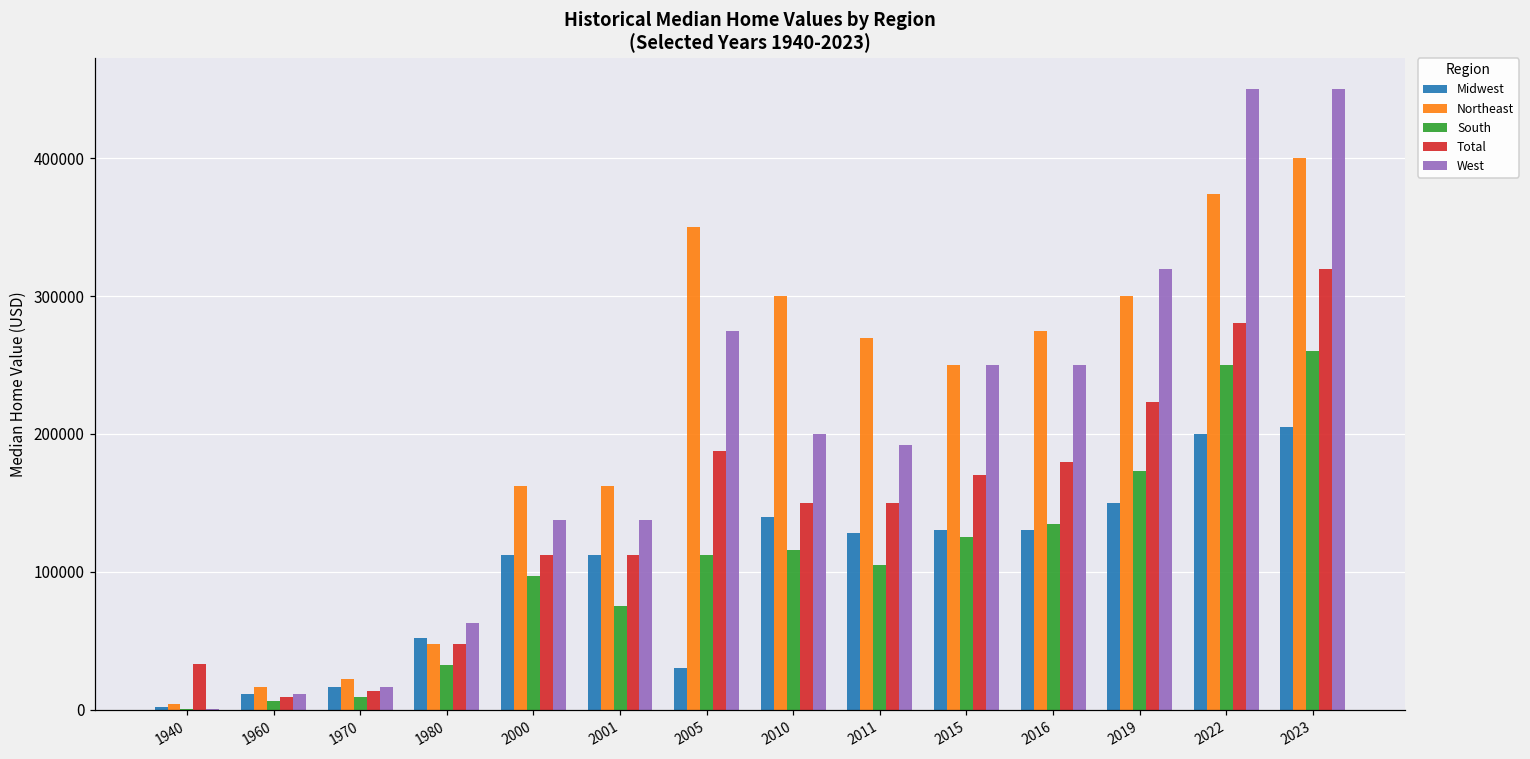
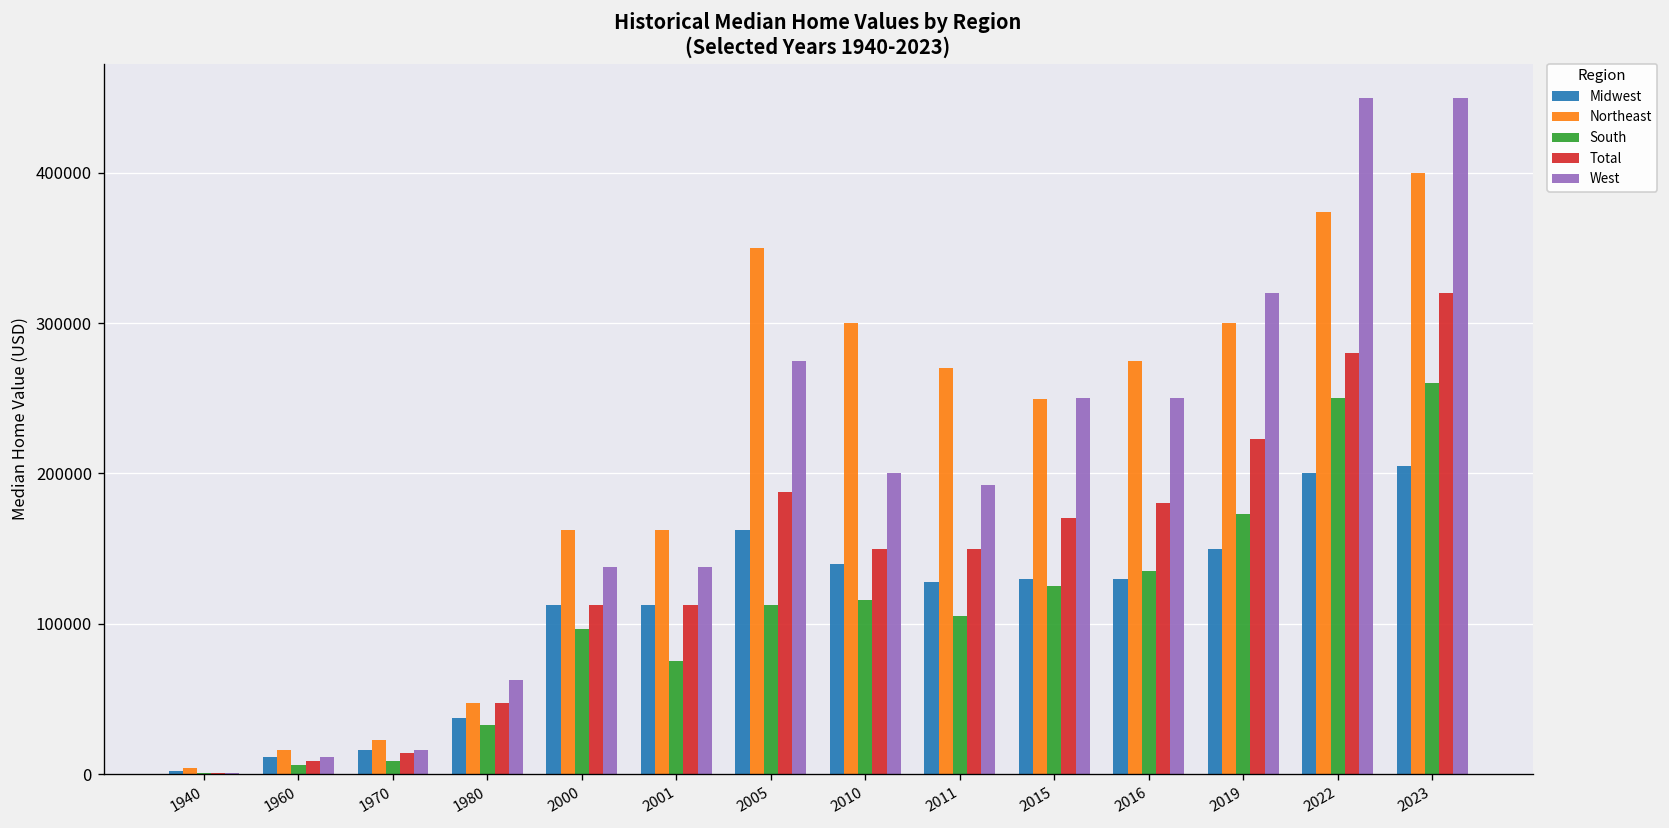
Total, 1940: 33000 -> 1000
Midwest, 1980: 52000 -> 38000
Midwest, 2005: 30000 -> 163000
